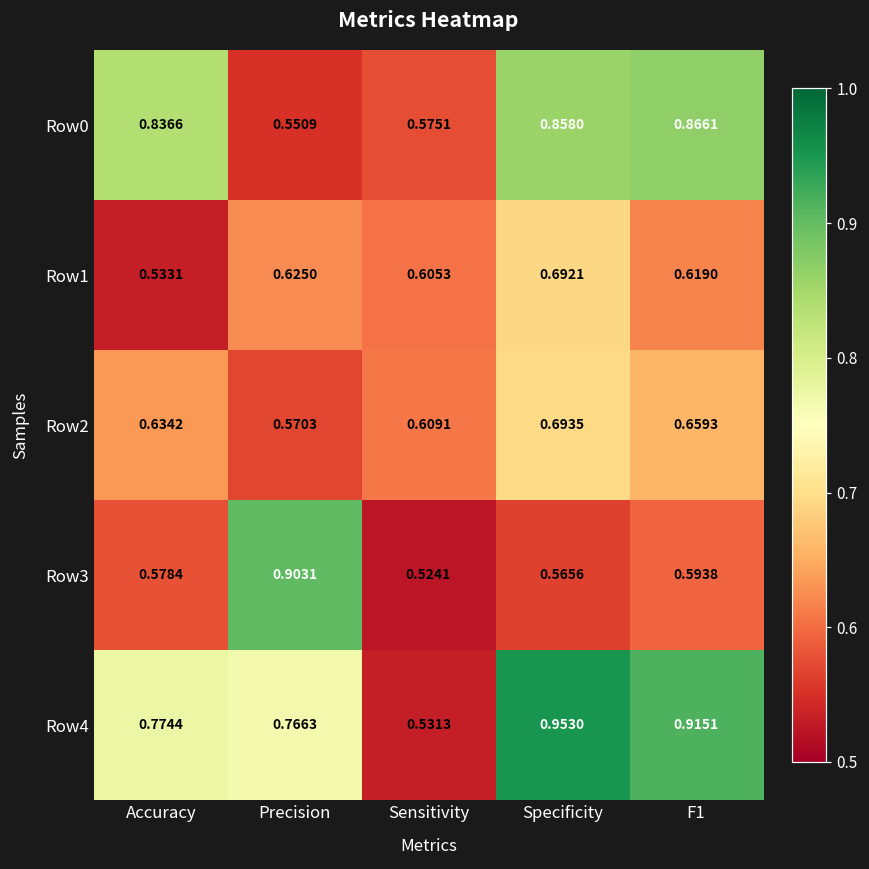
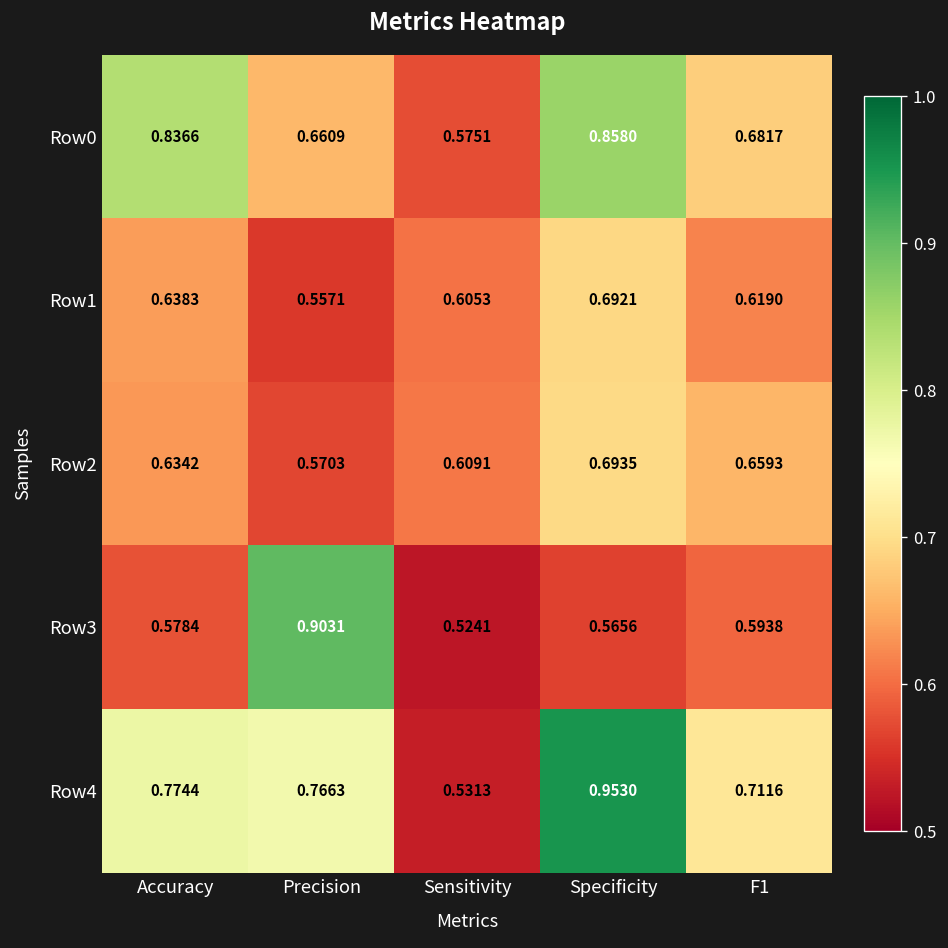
Row0, Precision: 0.5509 -> 0.6609
Row0, F1: 0.8661 -> 0.6817
Row1, Accuracy: 0.5331 -> 0.6383
Row1, Precision: 0.6250 -> 0.5571
Row4, F1: 0.9151 -> 0.7116
